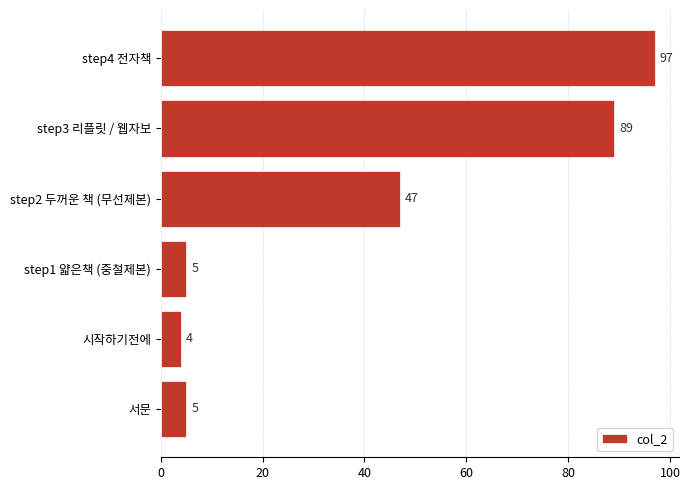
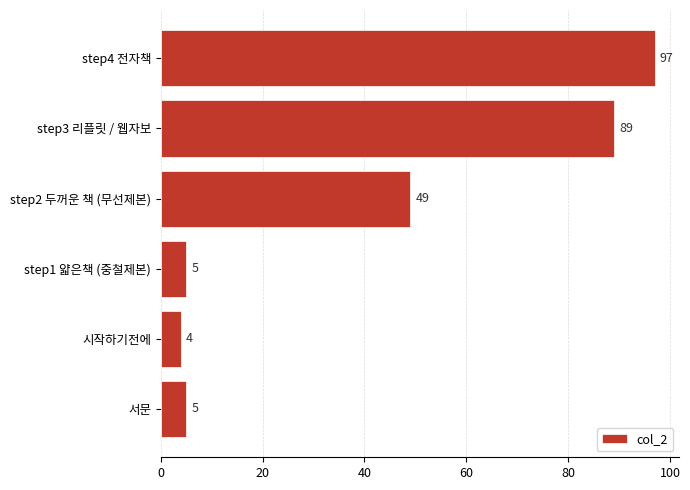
step2 두꺼운 책 (무선제본): 47 -> 49
